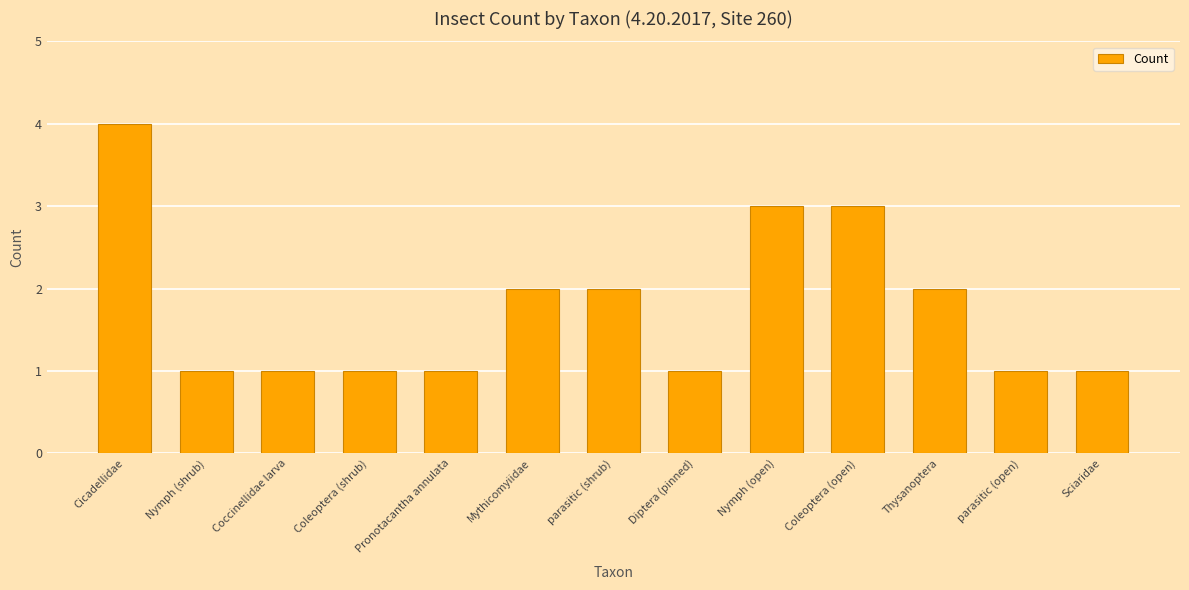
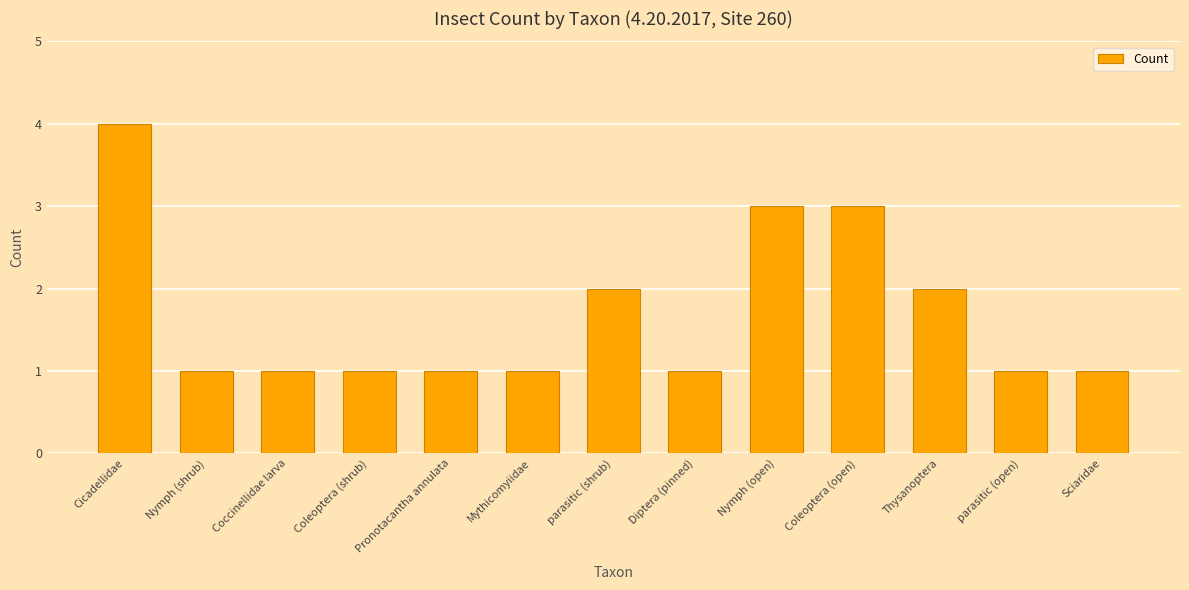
Mythicomyiidae: 2 -> 1
